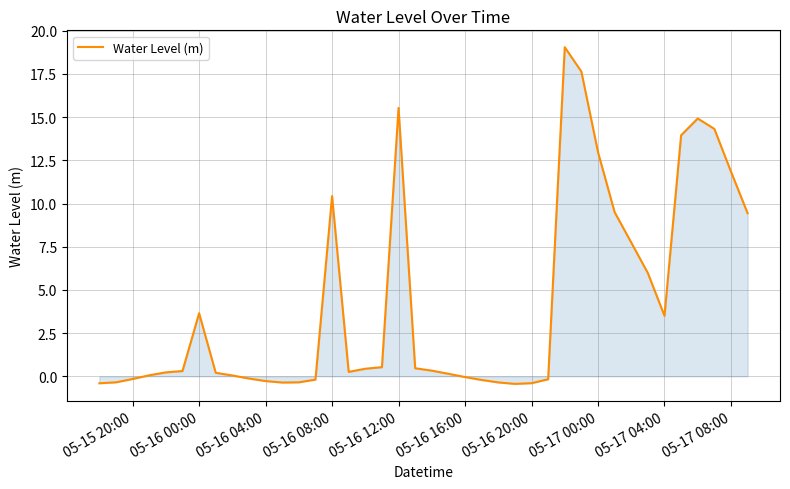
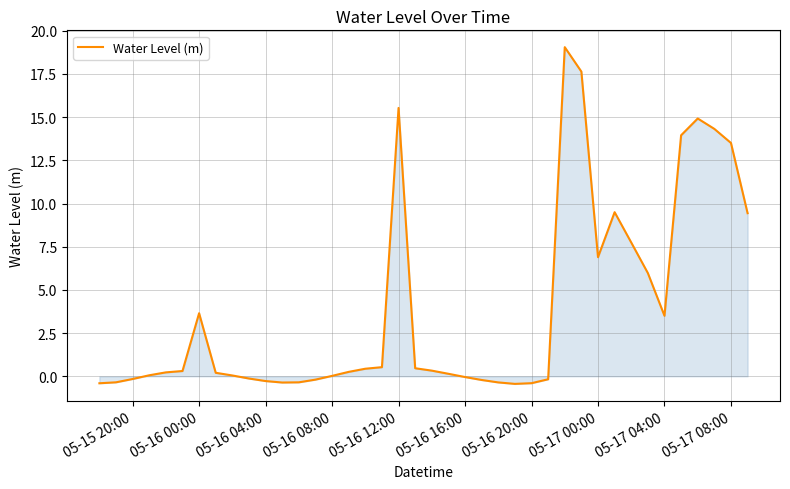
Water Level (m), 05-16 08:00: 10.4 -> 0.0
Water Level (m), 05-17 00:00: 13.0 -> 6.9
Water Level (m), 05-17 08:00: 11.8 -> 13.5
